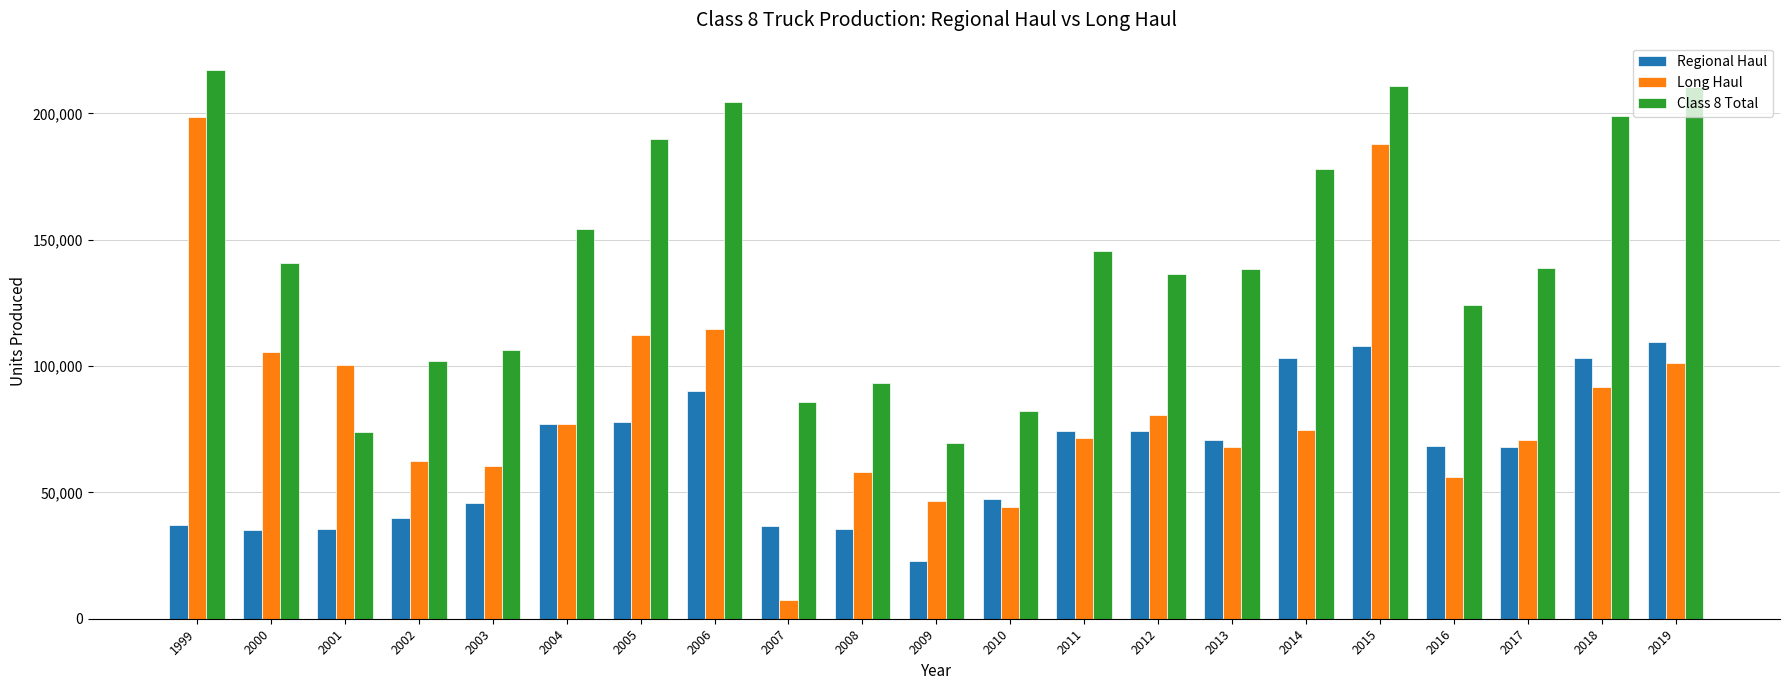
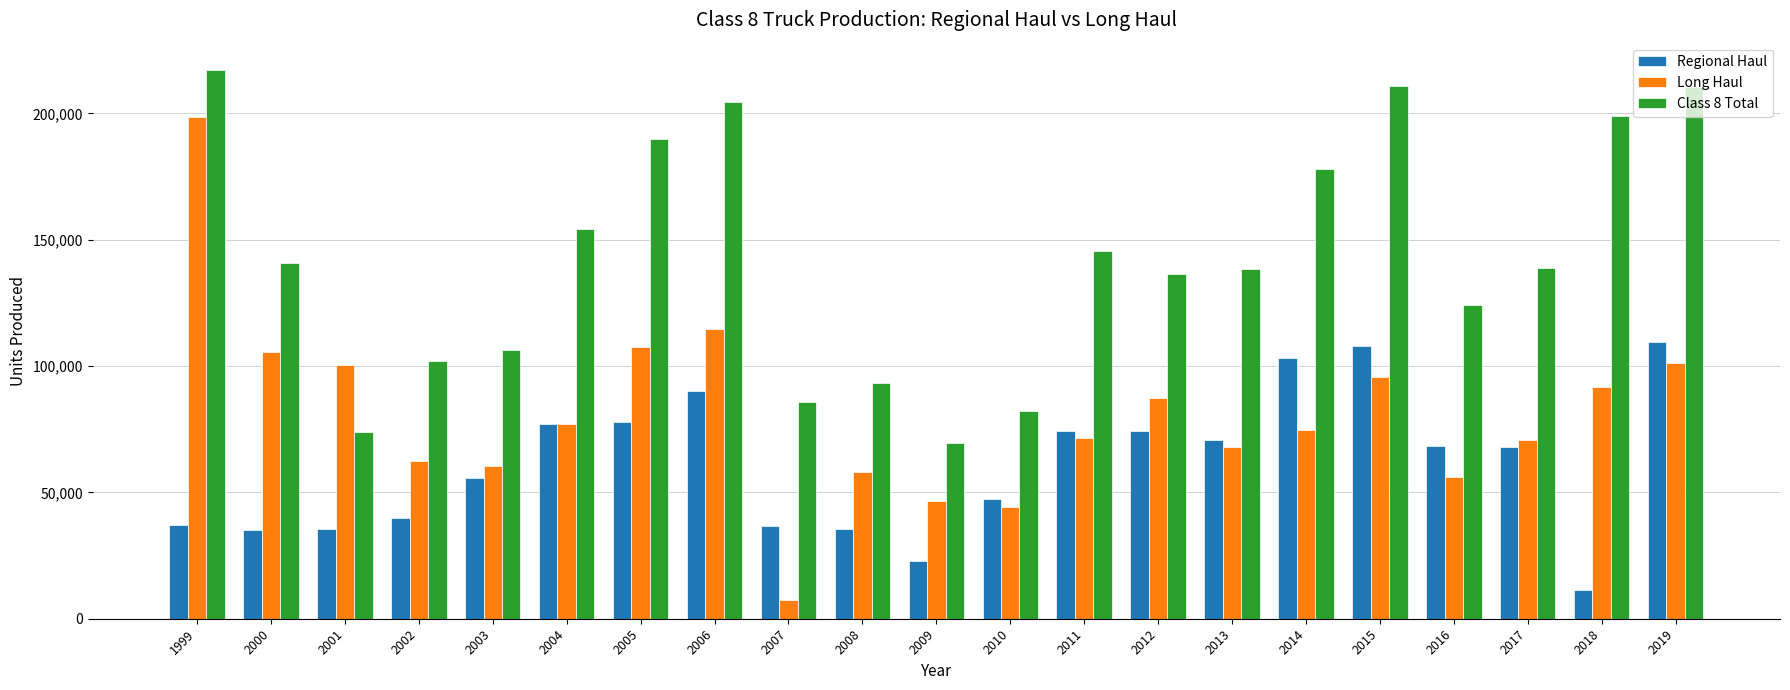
Regional Haul, 2003: 46,000 -> 56,000
Long Haul, 2005: 112,000 -> 108,000
Long Haul, 2012: 81,000 -> 87,000
Long Haul, 2015: 188,000 -> 96,000
Regional Haul, 2018: 103,000 -> 11,000
